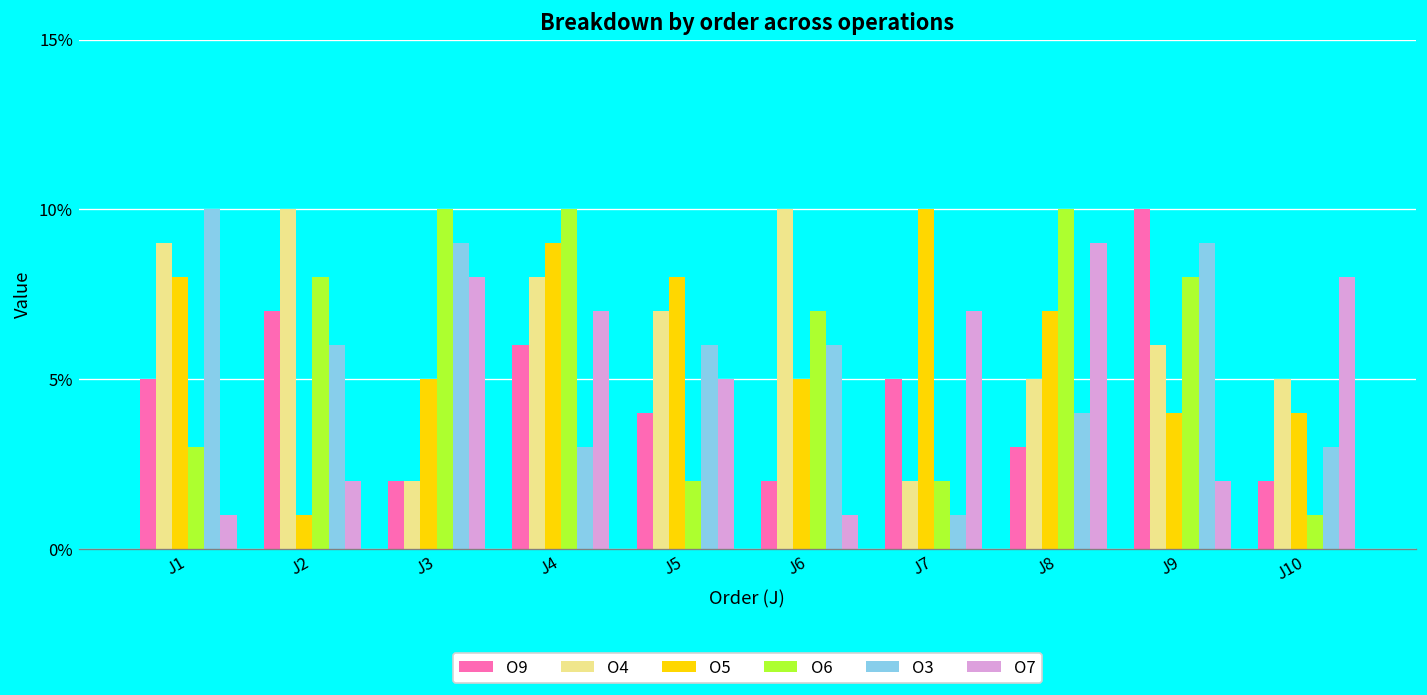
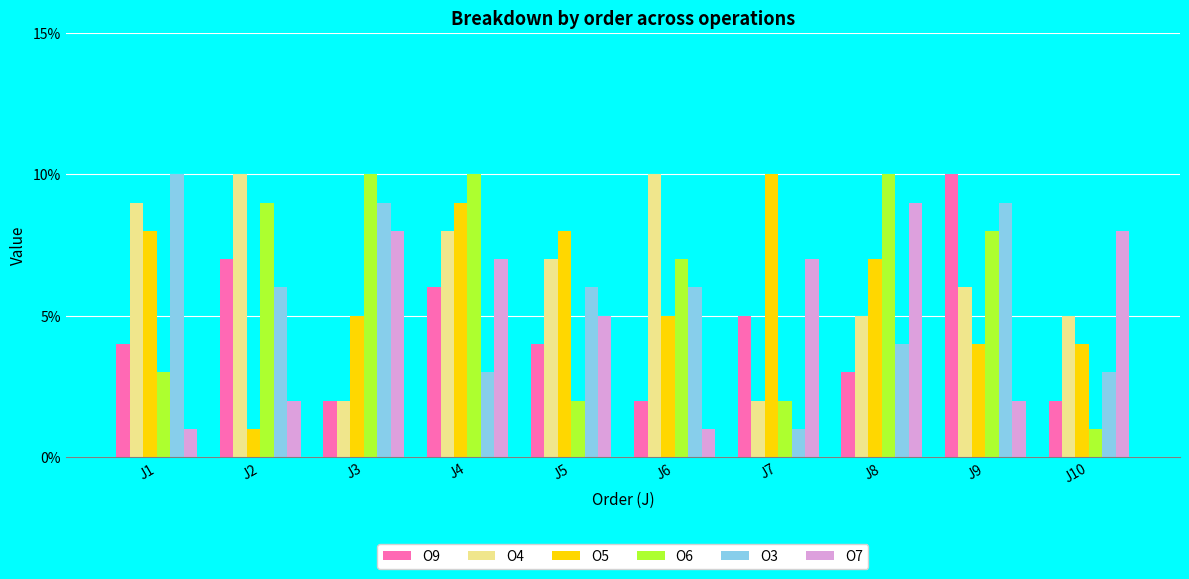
O9, J1: 5% -> 4%
O6, J2: 8% -> 9%
